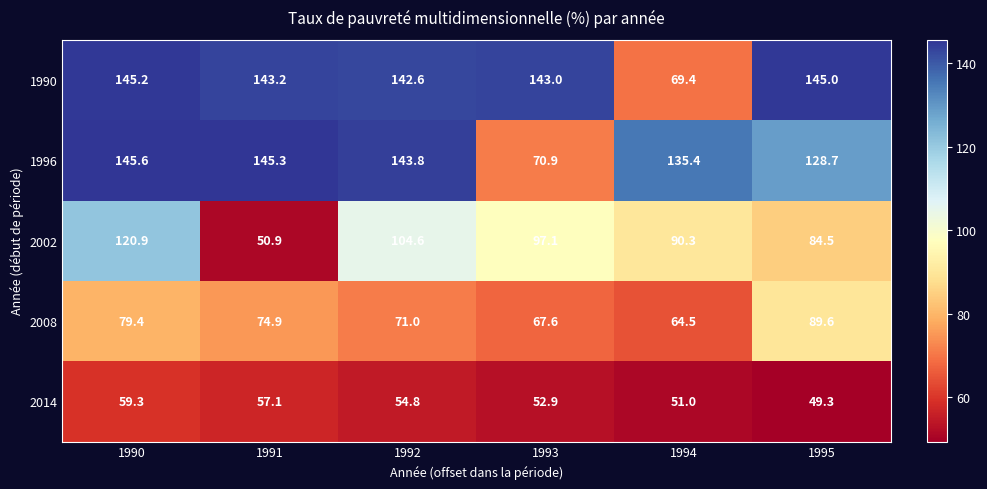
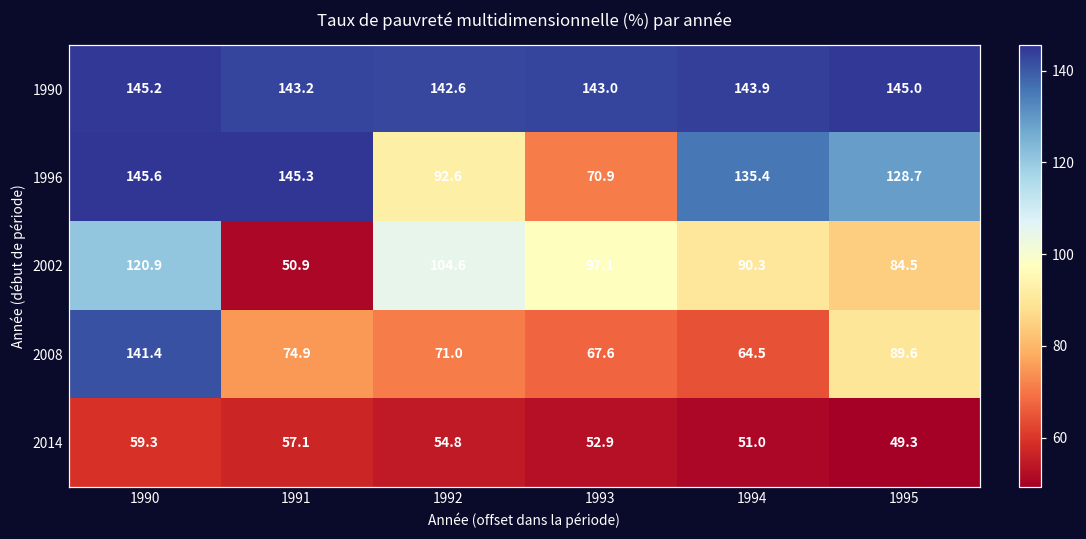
1990, 1994: 69.4 -> 143.9
1996, 1992: 143.8 -> 92.6
2008, 1990: 79.4 -> 141.4
